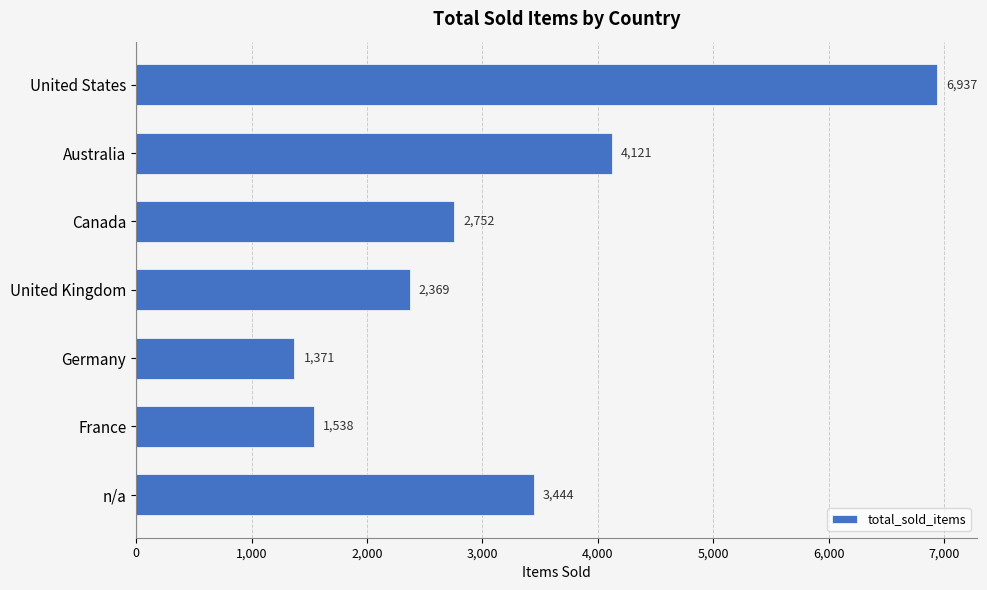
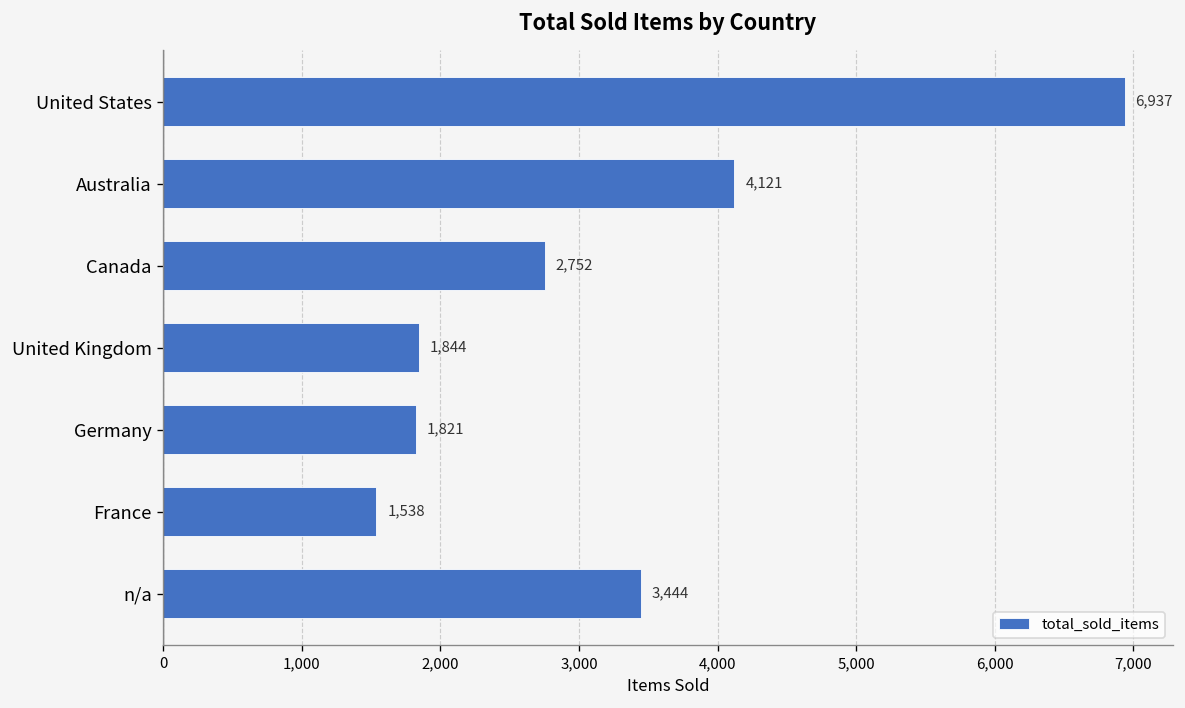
United Kingdom: 2,369 -> 1,844
Germany: 1,371 -> 1,821
